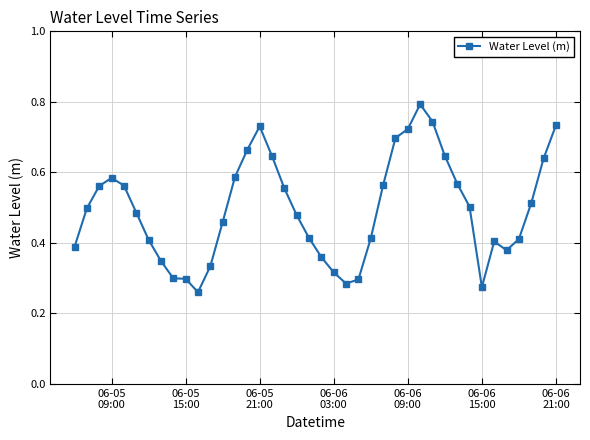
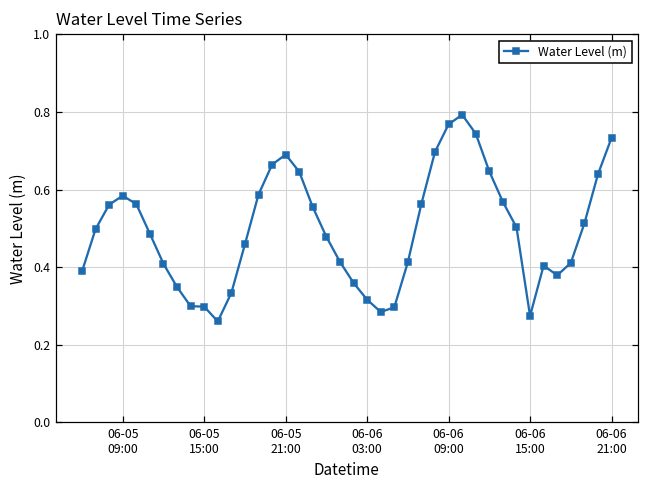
06-05 21:00: 0.73 -> 0.69
06-06 09:00: 0.72 -> 0.77
